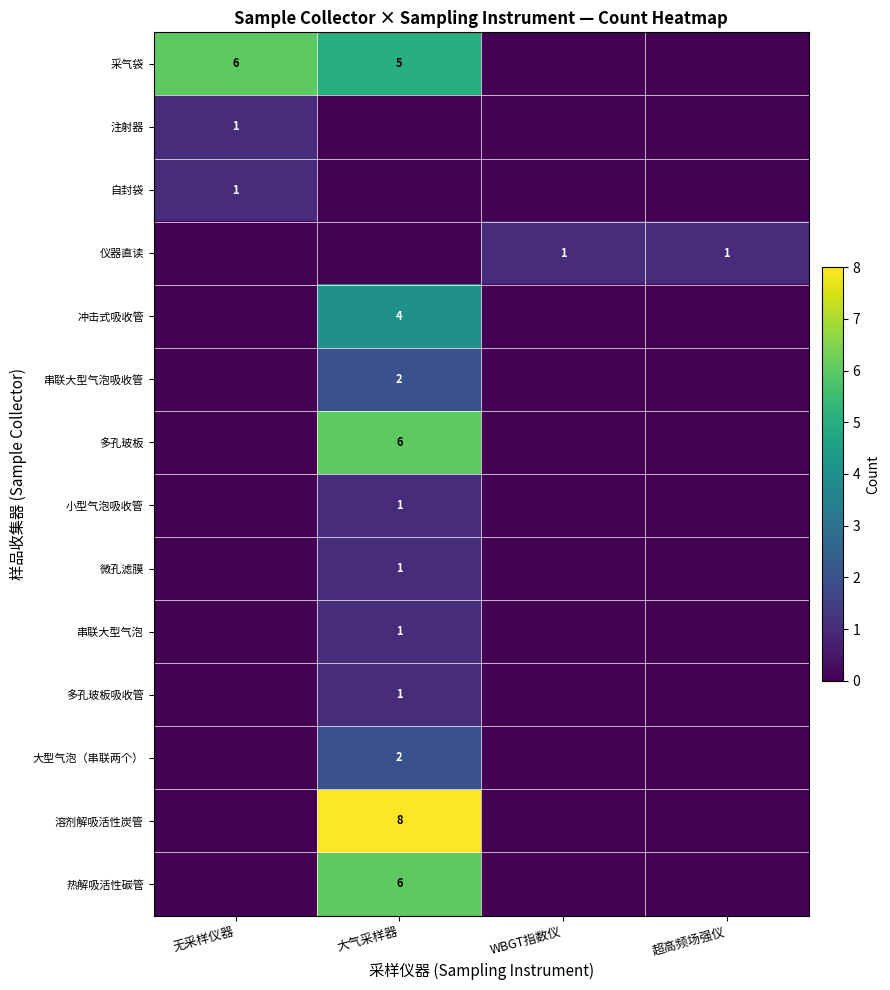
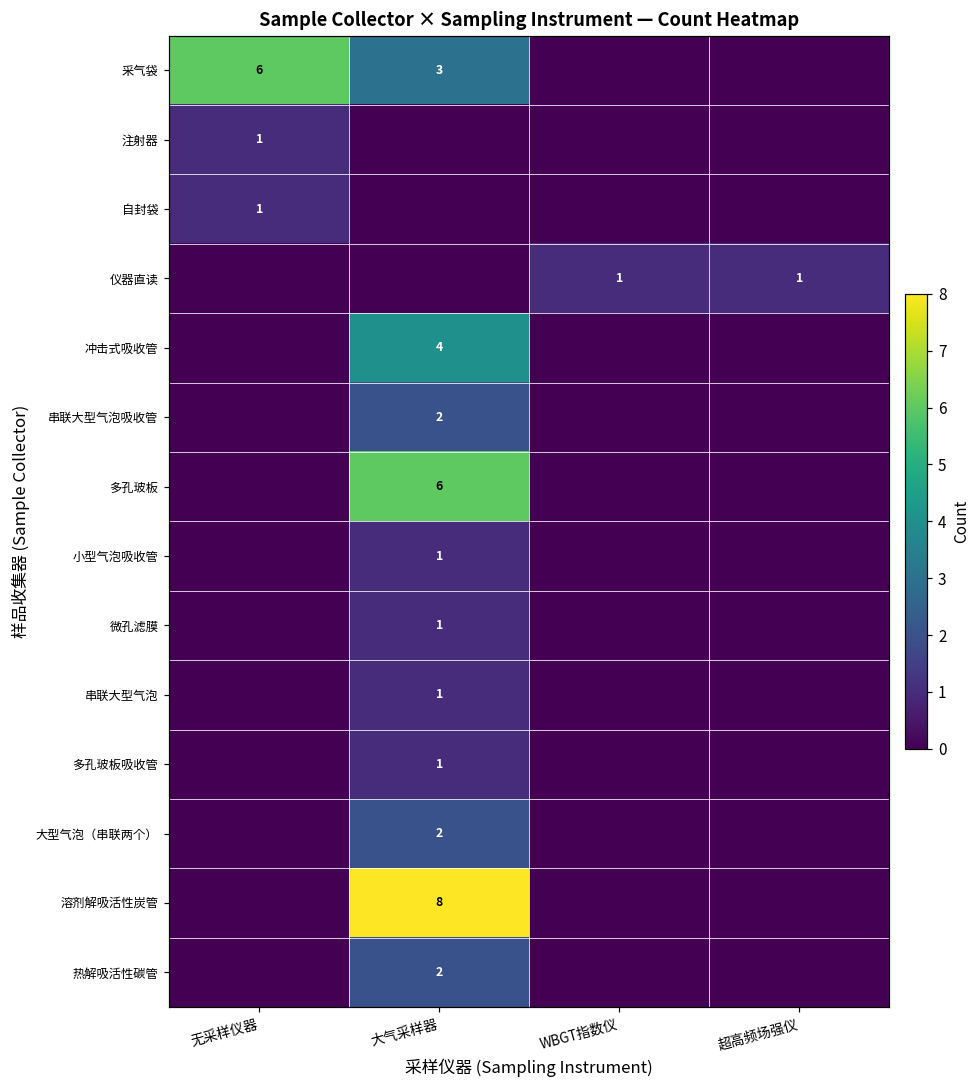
采气袋, 大气采样器: 5 -> 3
热解吸活性碳管, 大气采样器: 6 -> 2
